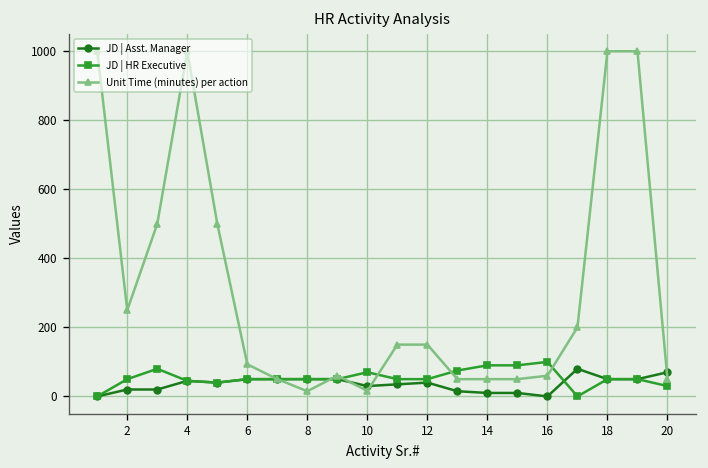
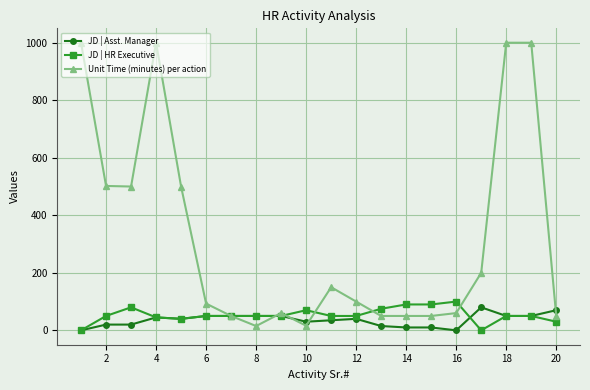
Unit Time (minutes) per action, 2: 250 -> 500
Unit Time (minutes) per action, 12: 150 -> 100
